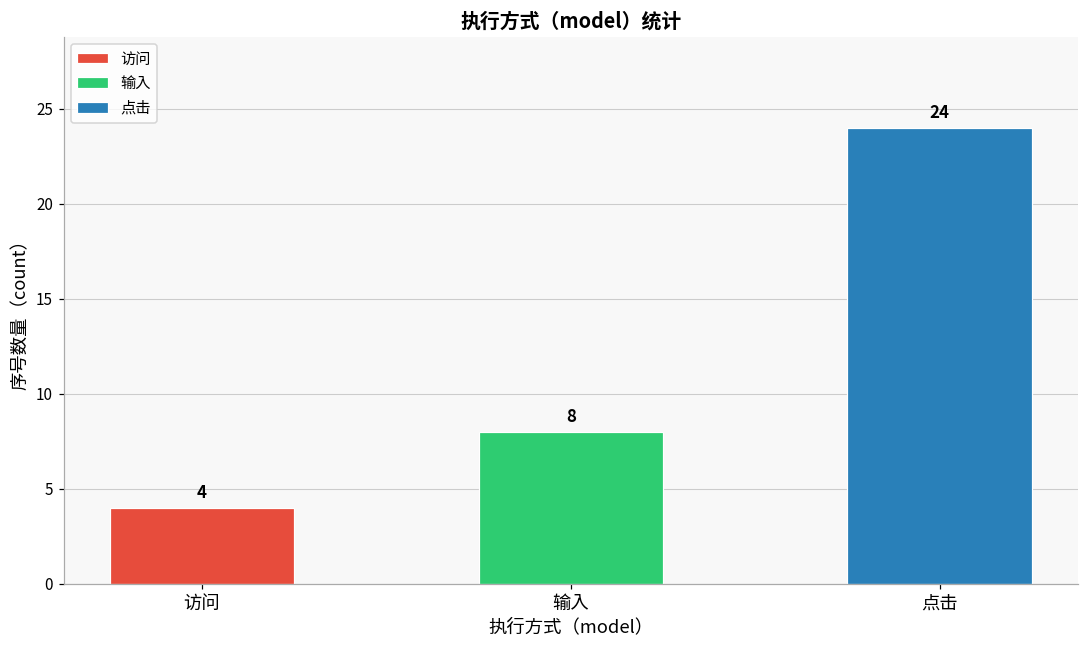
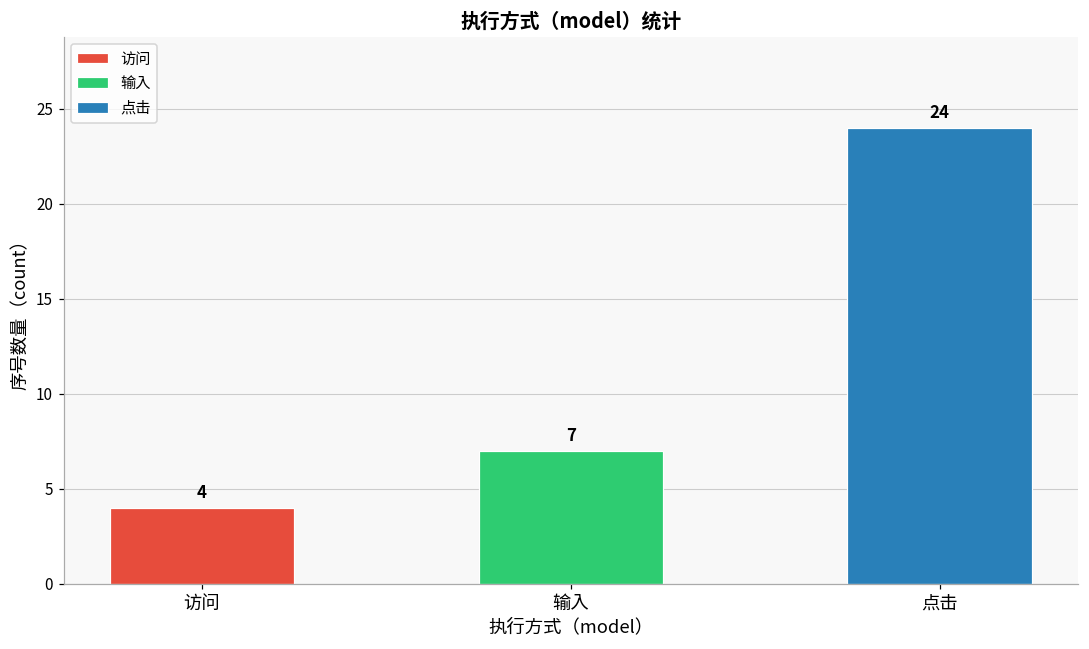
输入: 8 -> 7
